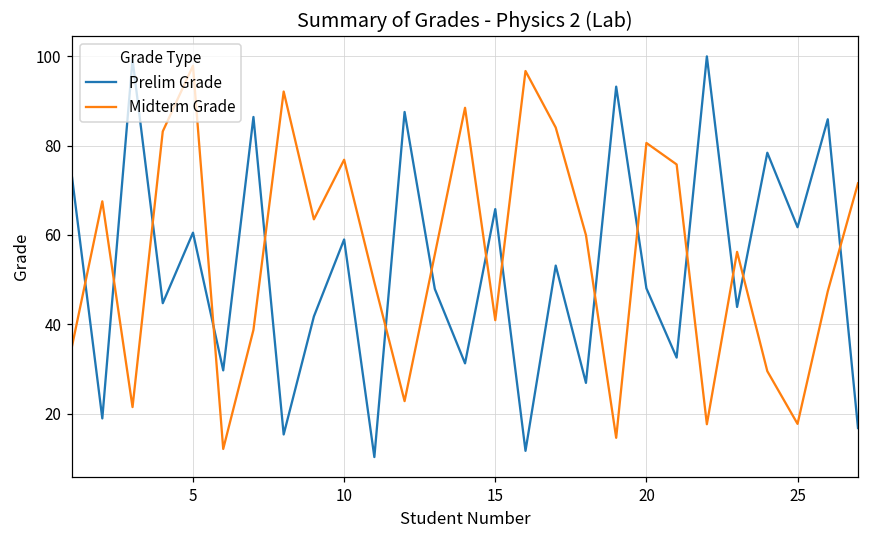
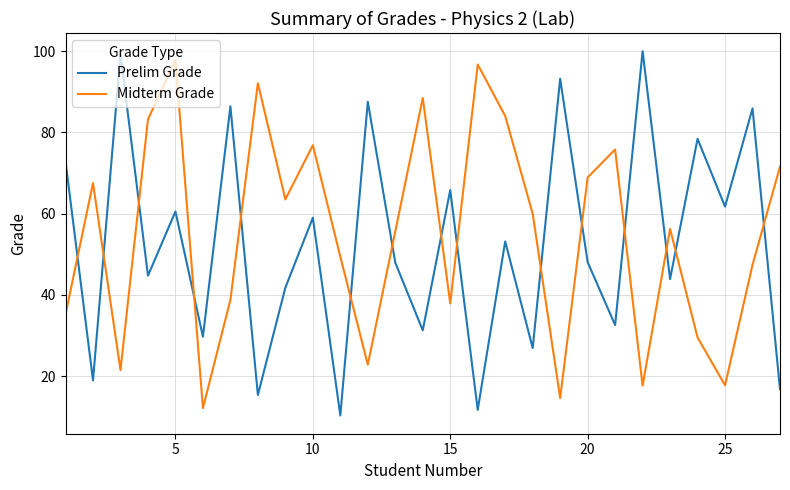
Midterm Grade, 15: 41 -> 38
Midterm Grade, 20: 81 -> 69
